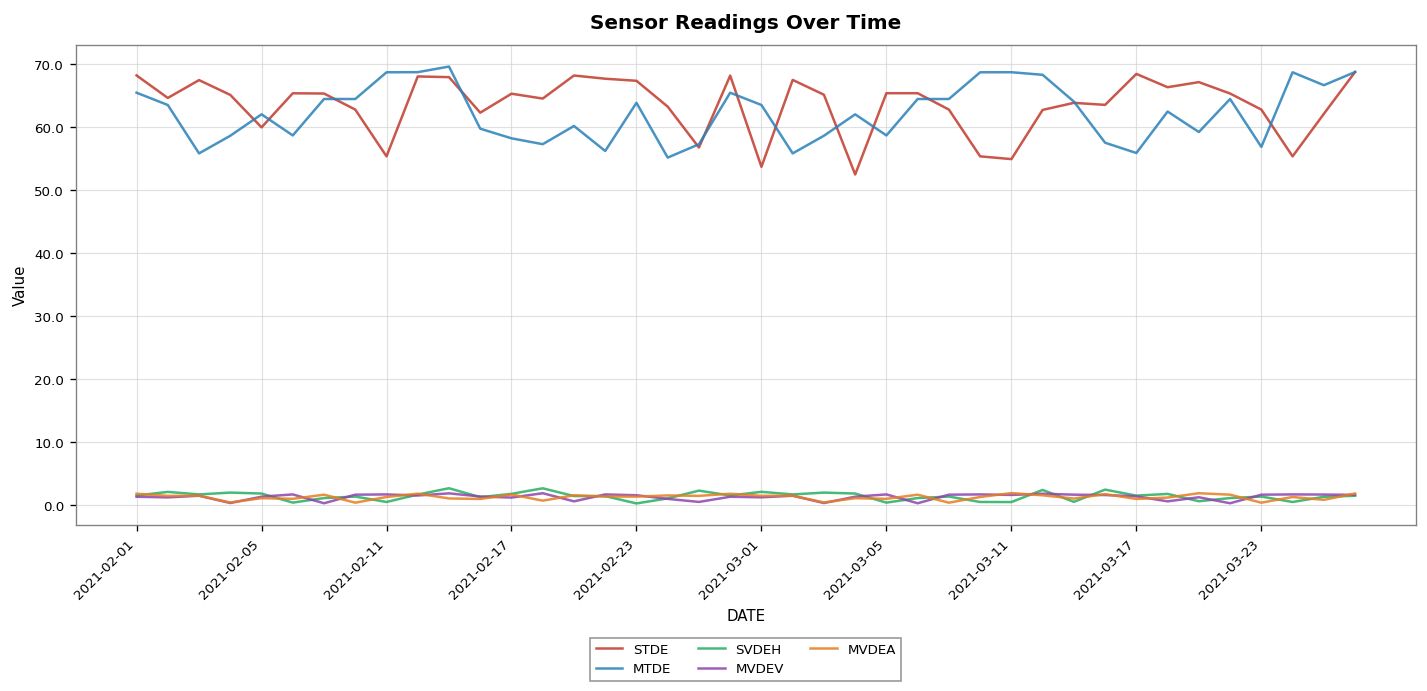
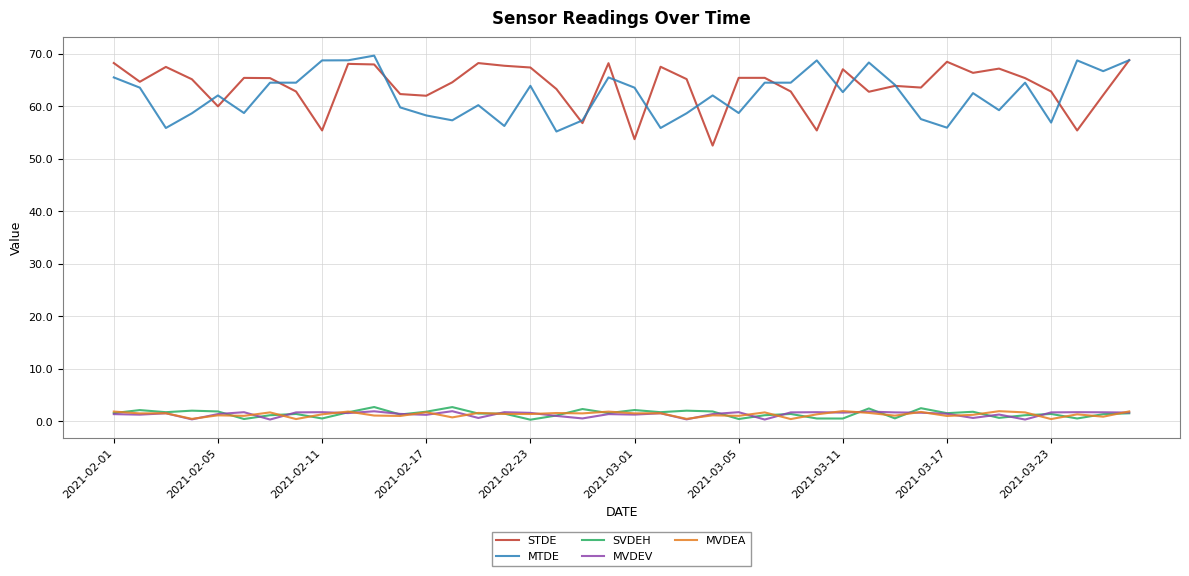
STDE, 2021-02-17: 65 -> 62
STDE, 2021-03-11: 55 -> 67
MTDE, 2021-03-11: 69 -> 63
